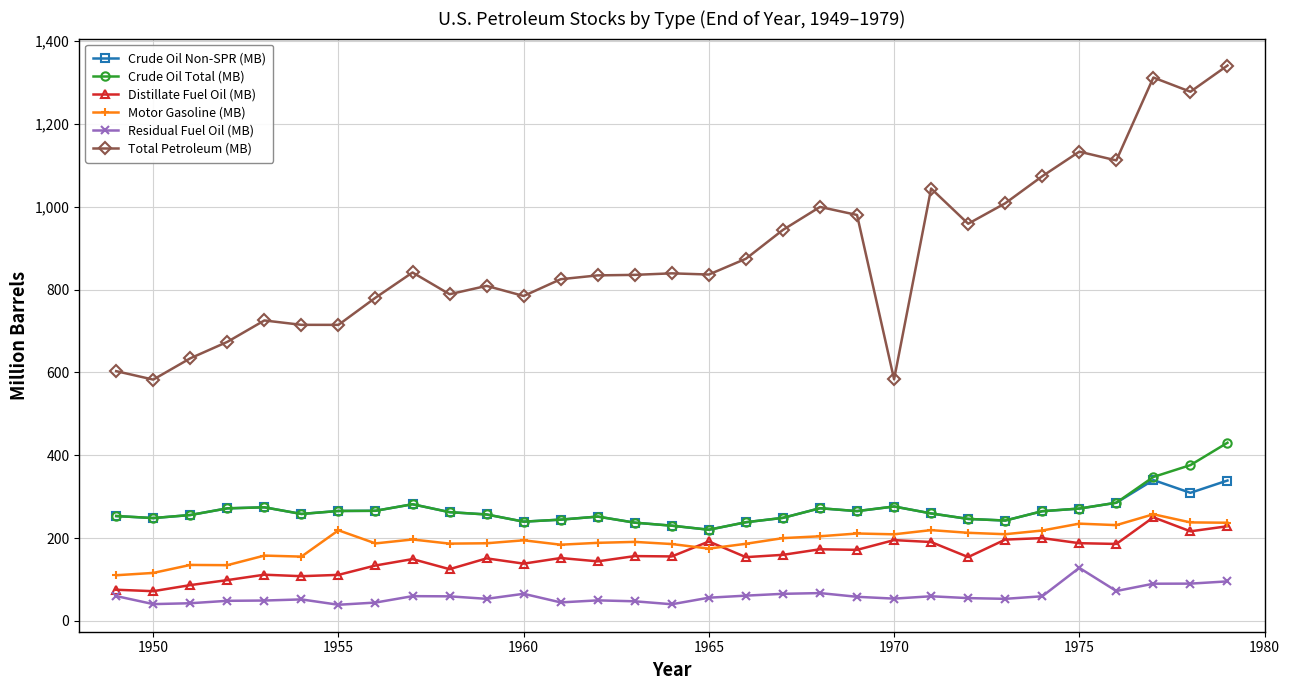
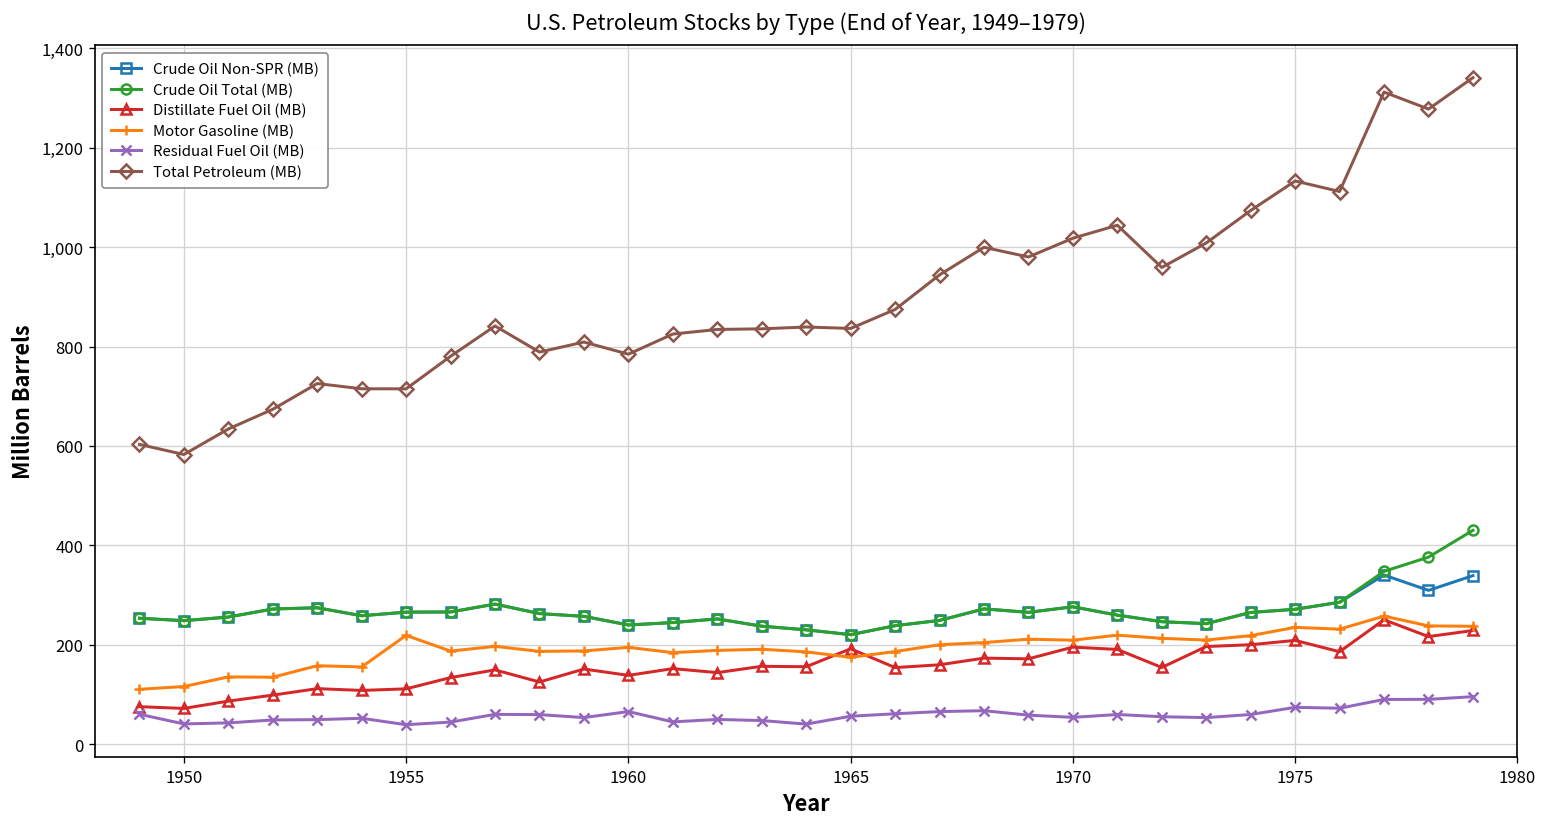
Total Petroleum (MB), 1970: 580 -> 1,020
Distillate Fuel Oil (MB), 1975: 190 -> 210
Residual Fuel Oil (MB), 1975: 130 -> 70
